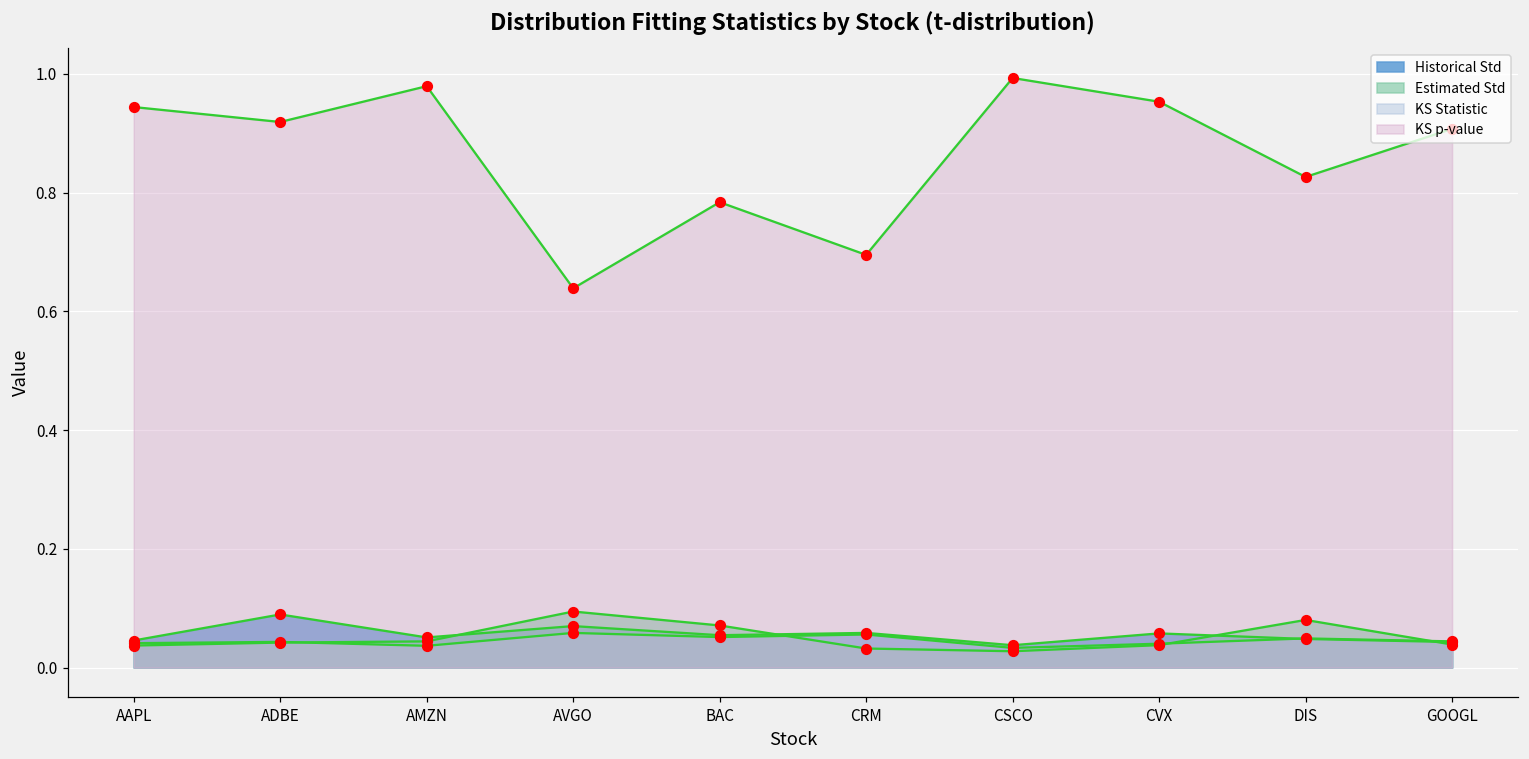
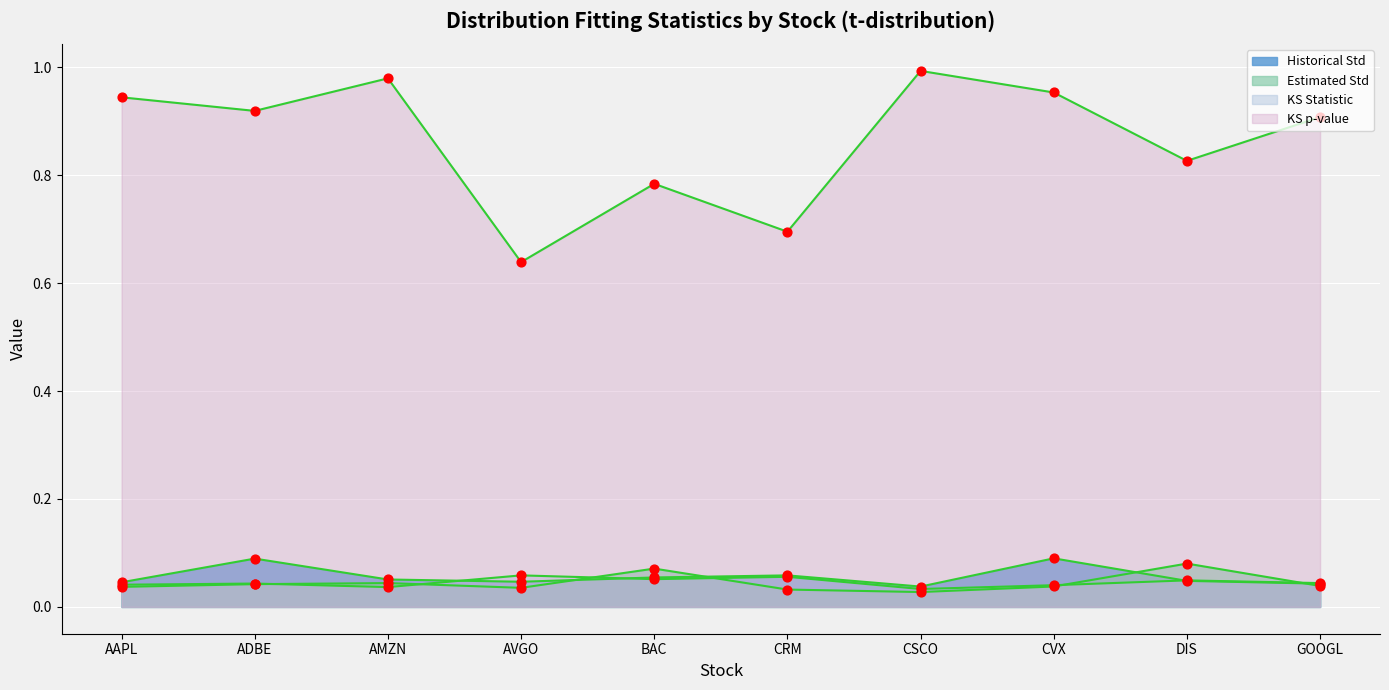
Historical Std, AVGO: 0.07 -> 0.05
Estimated Std, AVGO: 0.09 -> 0.04
Historical Std, CVX: 0.06 -> 0.09
